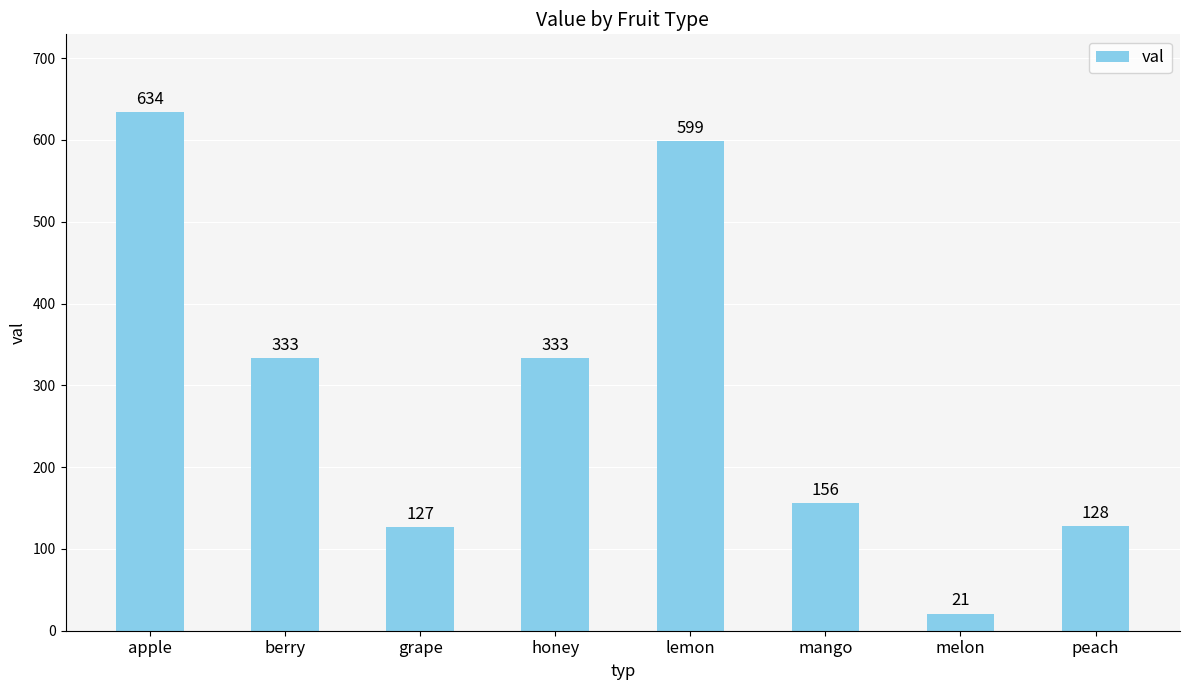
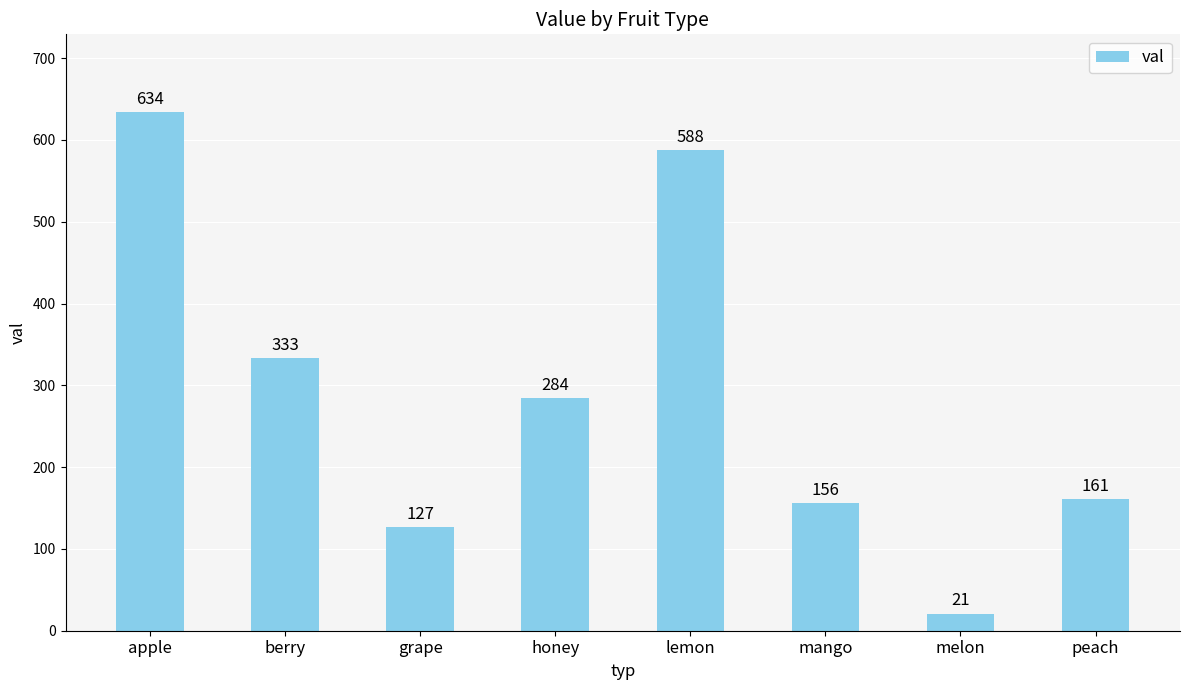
honey: 333 -> 284
lemon: 599 -> 588
peach: 128 -> 161
